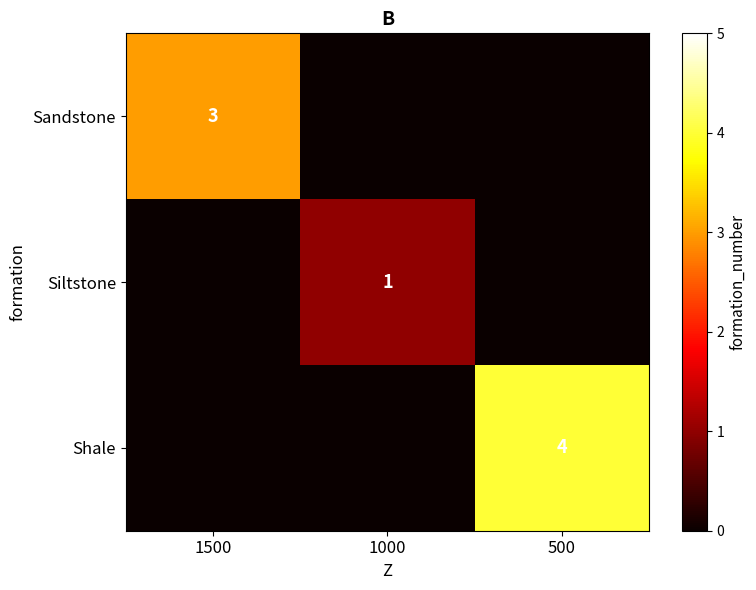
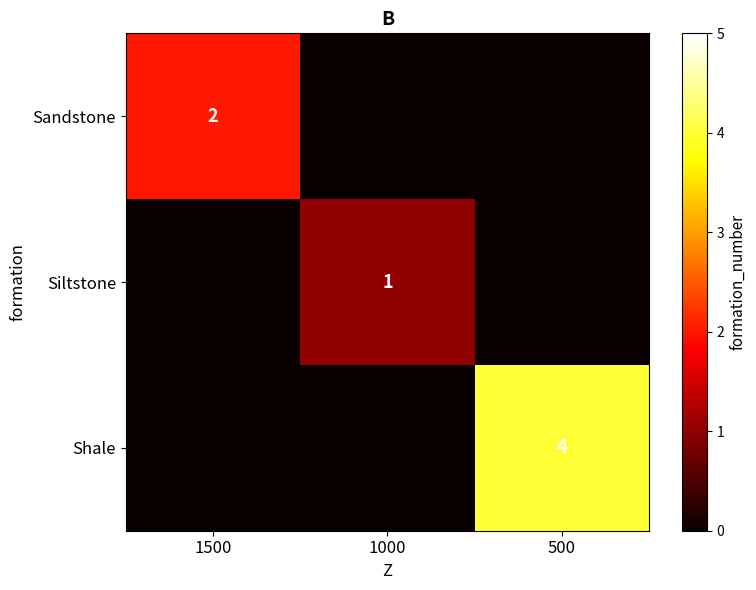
Sandstone, 1500: 3 -> 2
